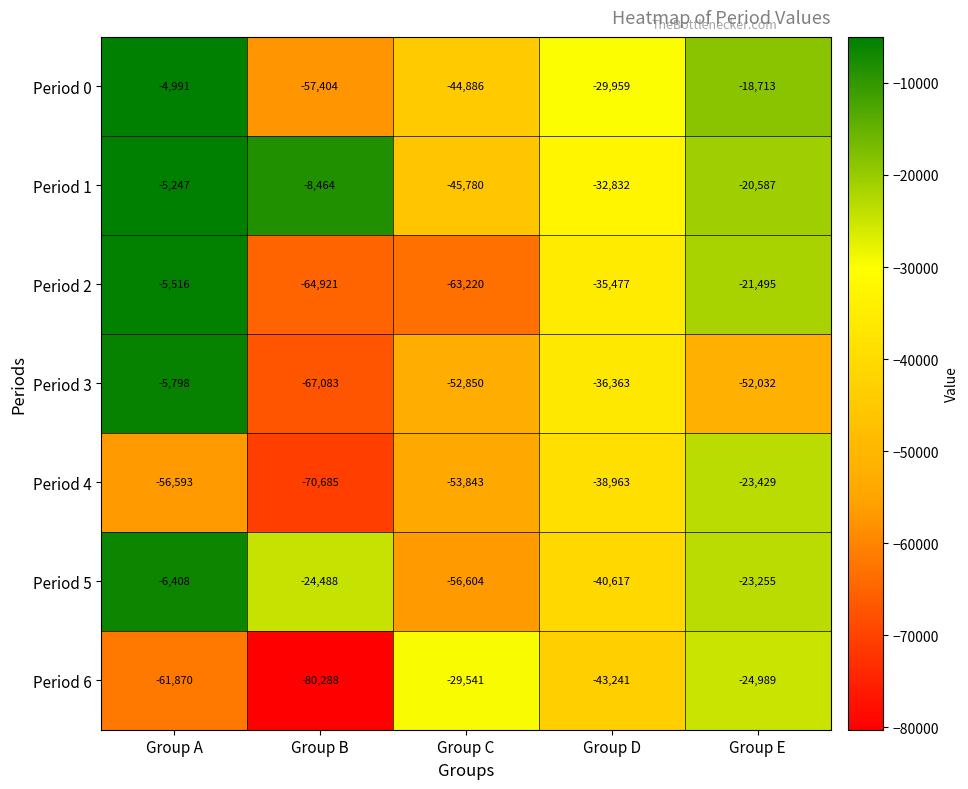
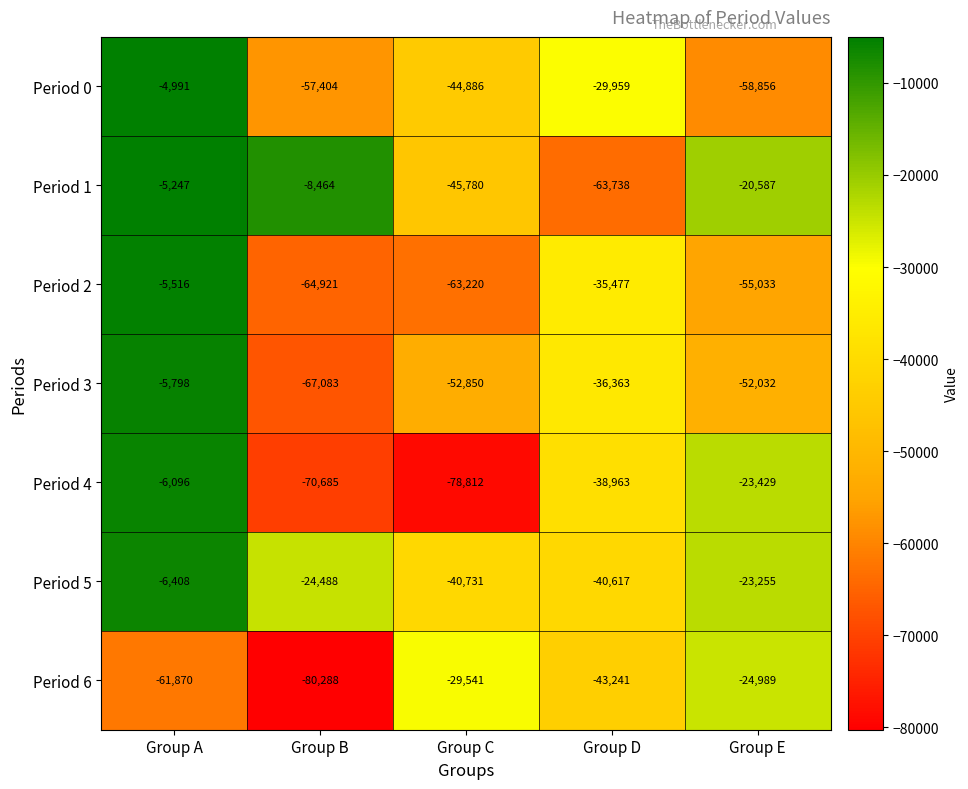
Period 0, Group E: -18,713 -> -58,856
Period 1, Group D: -32,832 -> -63,738
Period 2, Group E: -21,495 -> -55,033
Period 4, Group A: -56,593 -> -6,096
Period 4, Group C: -53,843 -> -78,812
Period 5, Group C: -56,604 -> -40,731
